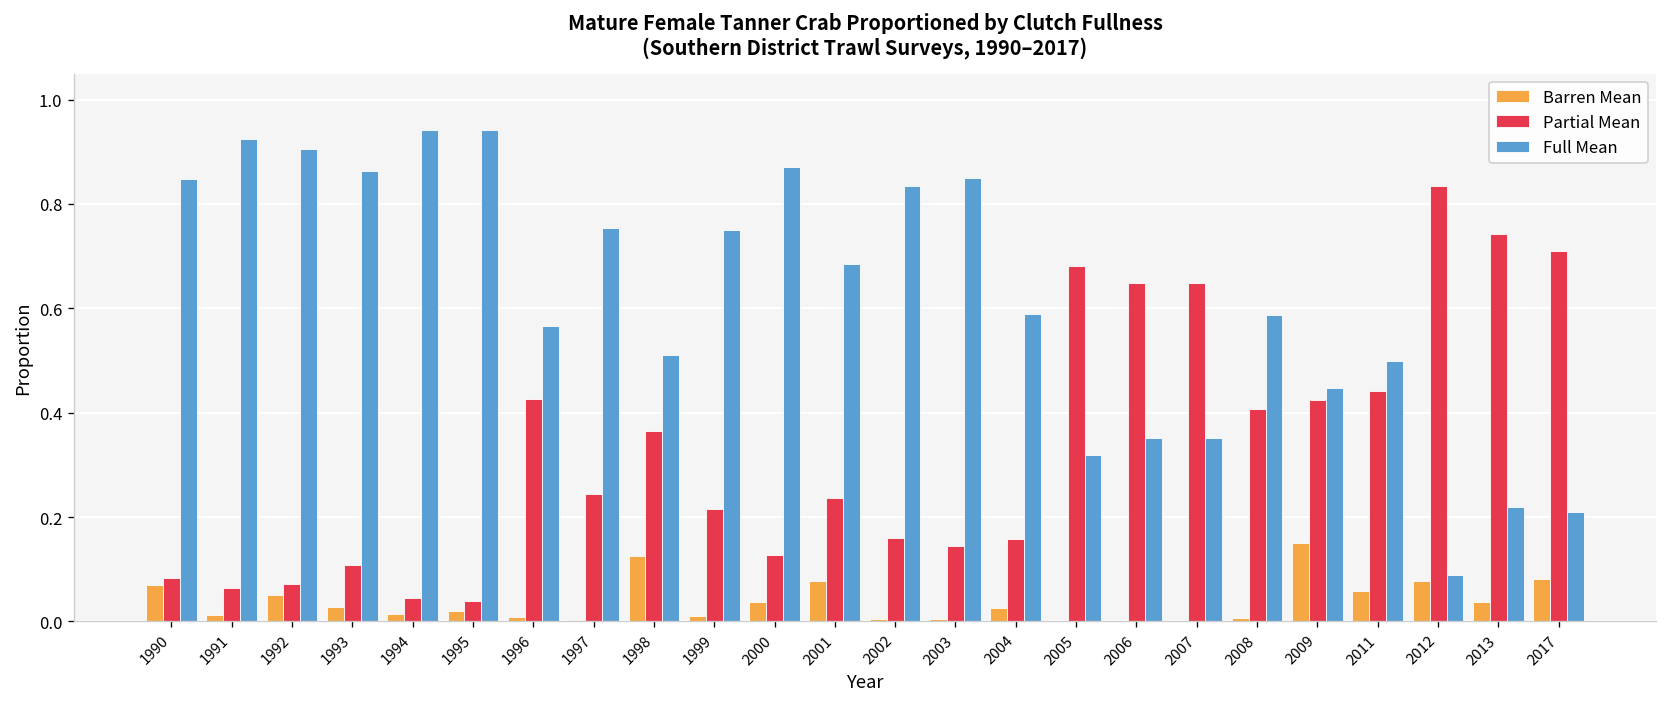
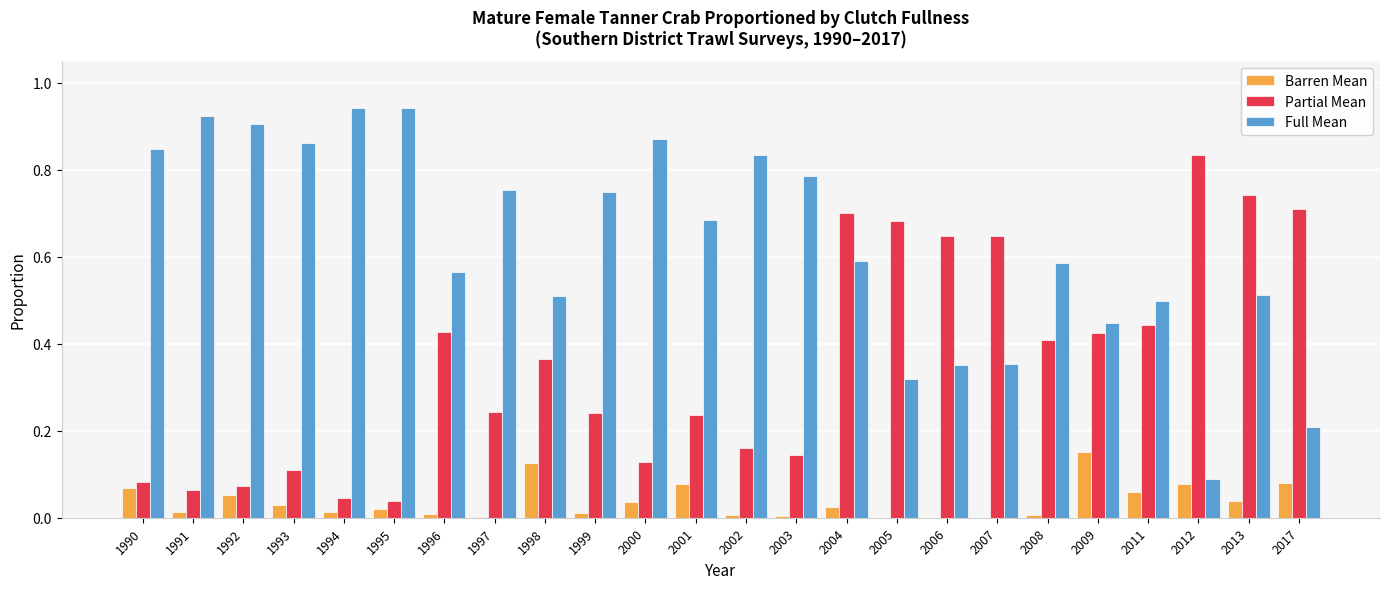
Partial Mean, 1999: 0.22 -> 0.24
Full Mean, 2003: 0.85 -> 0.79
Partial Mean, 2004: 0.16 -> 0.70
Full Mean, 2013: 0.22 -> 0.51
